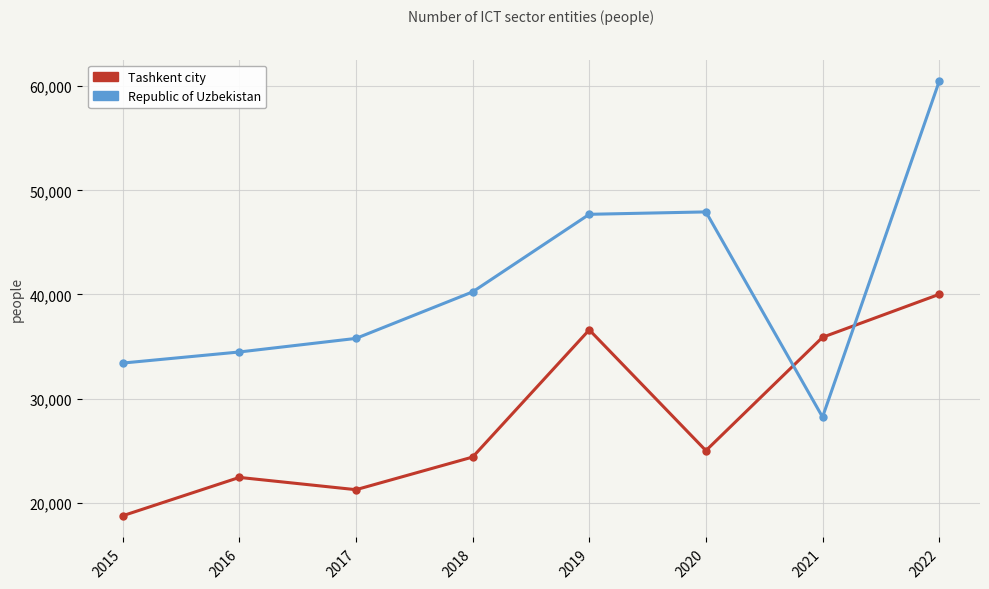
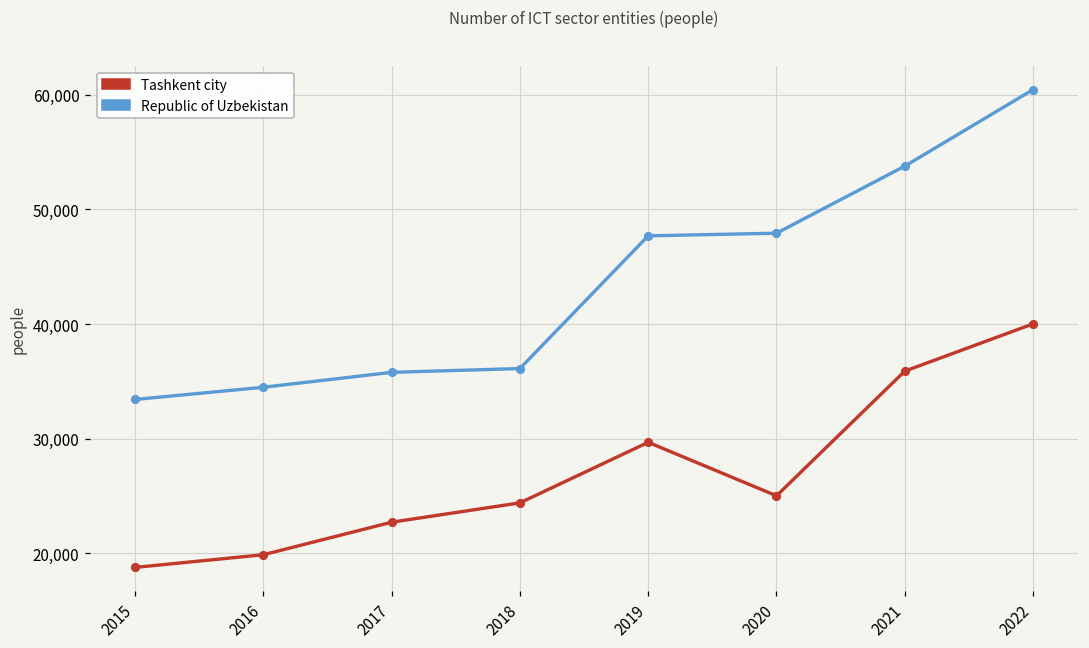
Tashkent city, 2016: 22,400 -> 19,900
Tashkent city, 2017: 21,300 -> 22,700
Republic of Uzbekistan, 2018: 40,200 -> 36,100
Tashkent city, 2019: 36,600 -> 29,700
Republic of Uzbekistan, 2021: 28,200 -> 53,800
